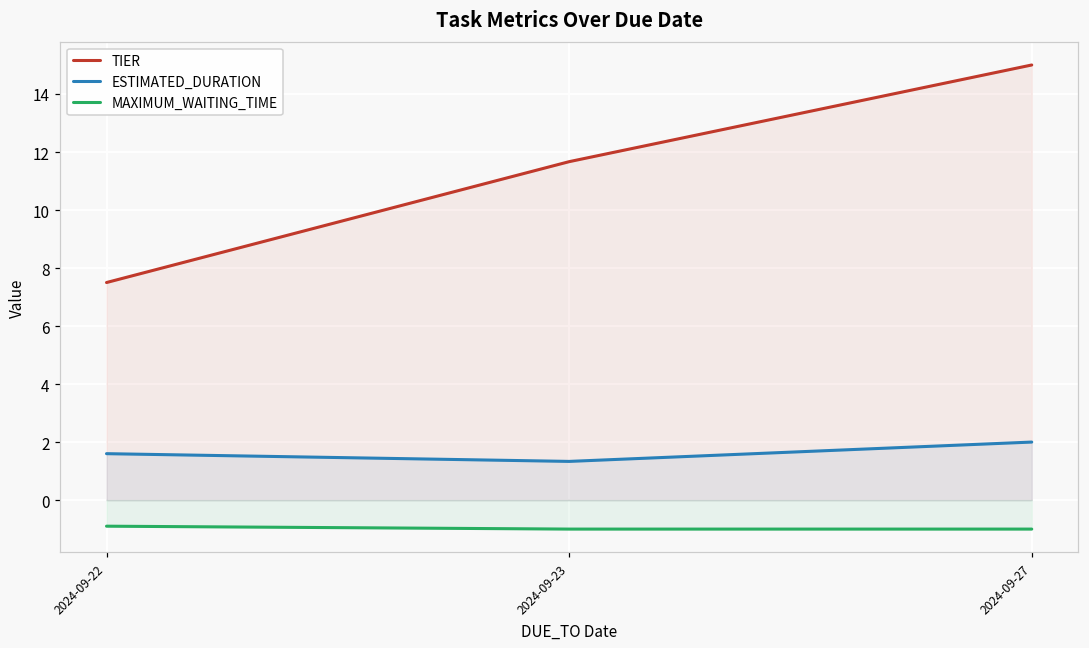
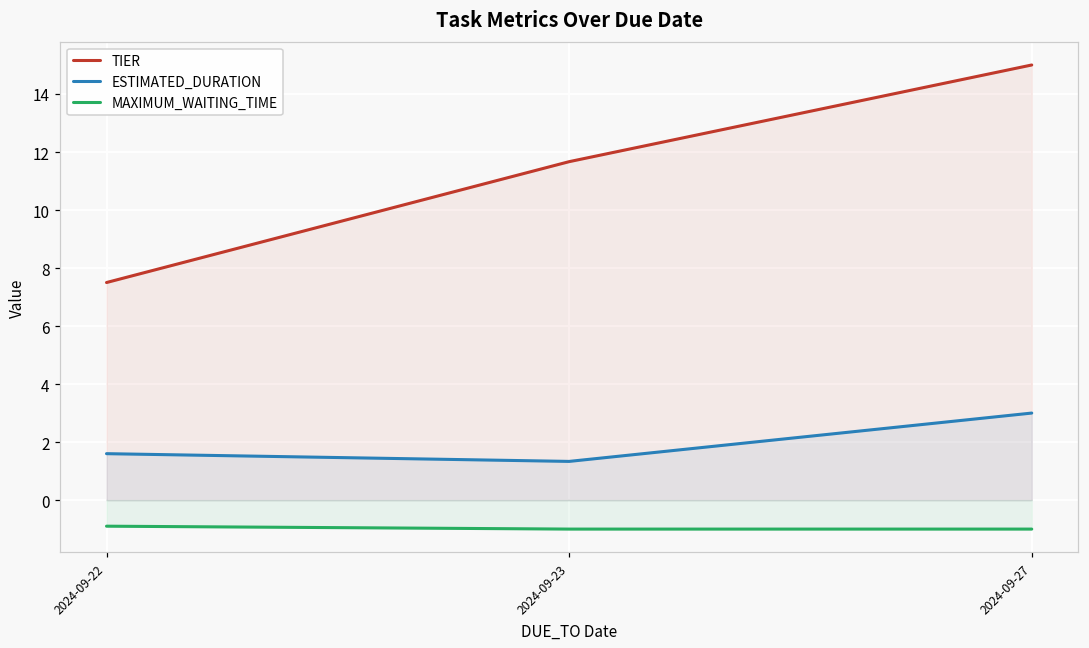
ESTIMATED_DURATION, 2024-09-27: 2 -> 3
